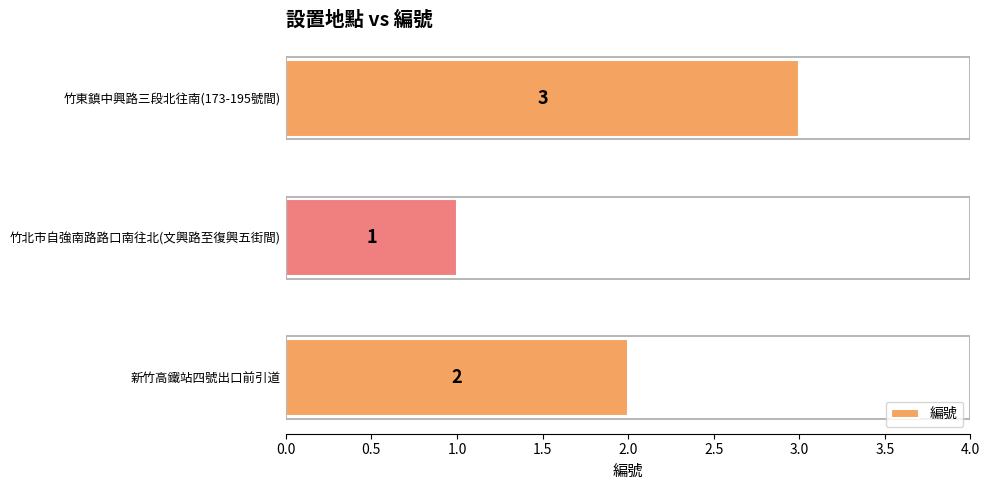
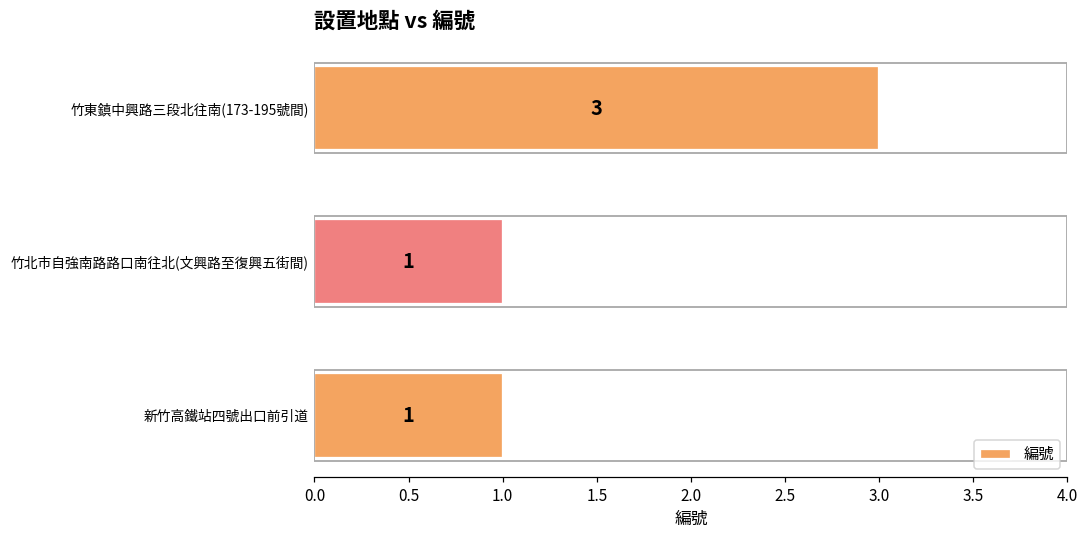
新竹高鐵站四號出口前引道: 2 -> 1
